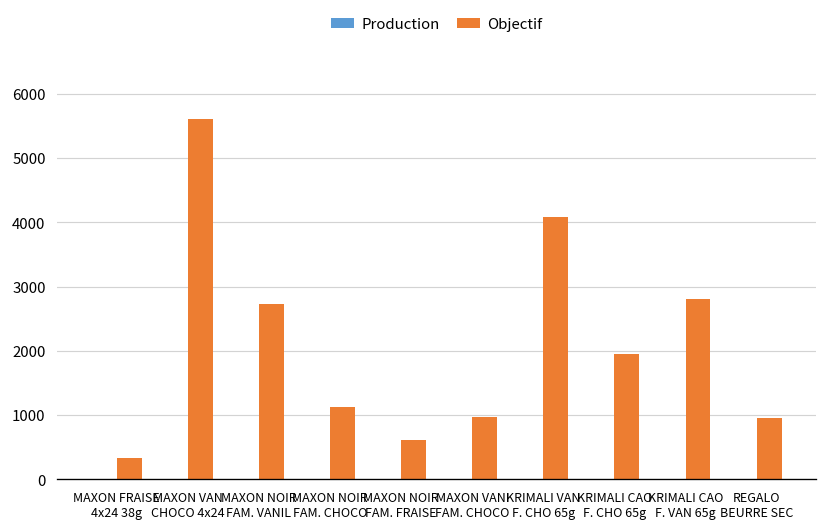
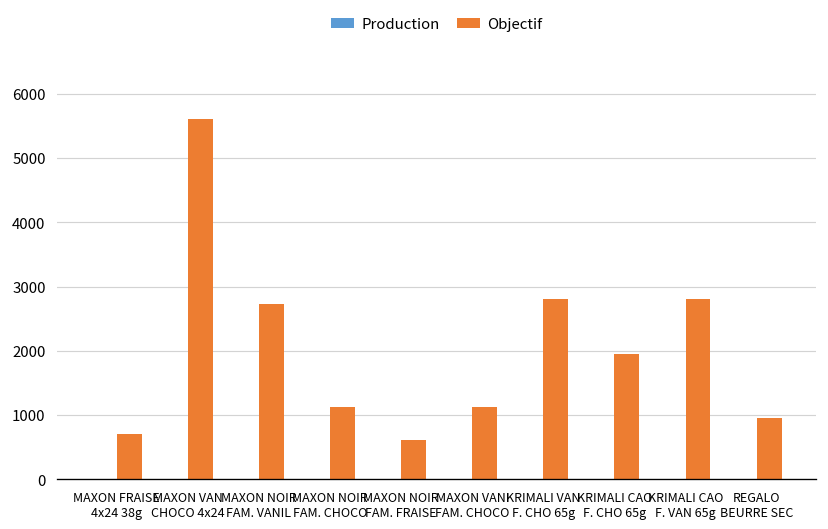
Objectif, MAXON FRAISE 4x24 38g: 300 -> 700
Objectif, MAXON VANI FAM. CHOCO: 1000 -> 1100
Objectif, KRIMALI VAN F. CHO 65g: 4100 -> 2800
